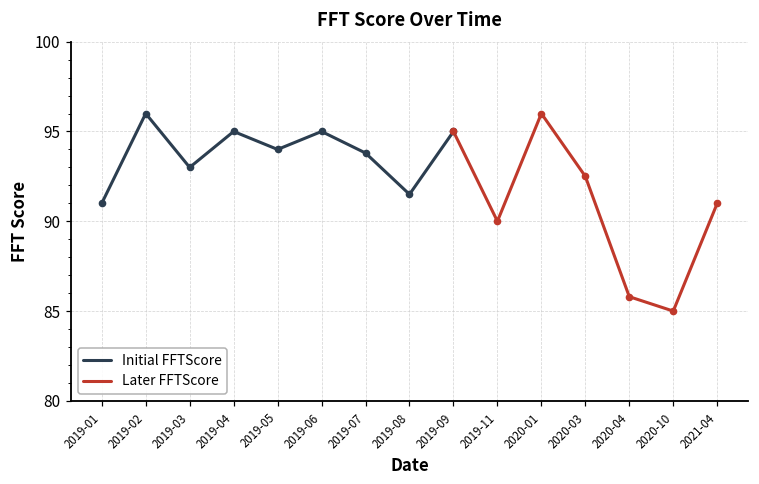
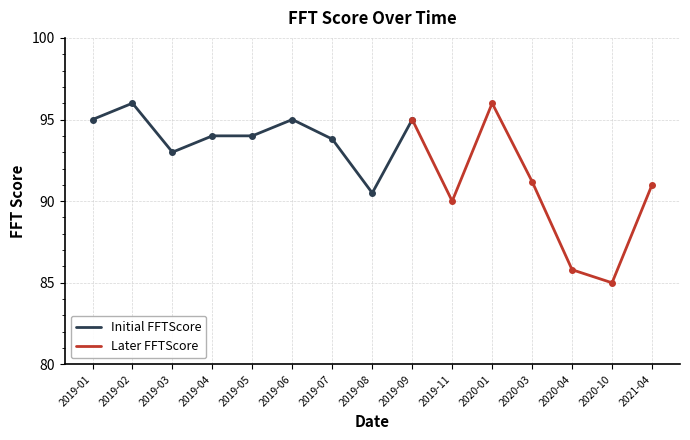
Initial FFTScore, 2019-01: 91 -> 95
Initial FFTScore, 2019-04: 95 -> 94
Initial FFTScore, 2019-08: 91.5 -> 90.5
Later FFTScore, 2020-03: 92.5 -> 91.2
